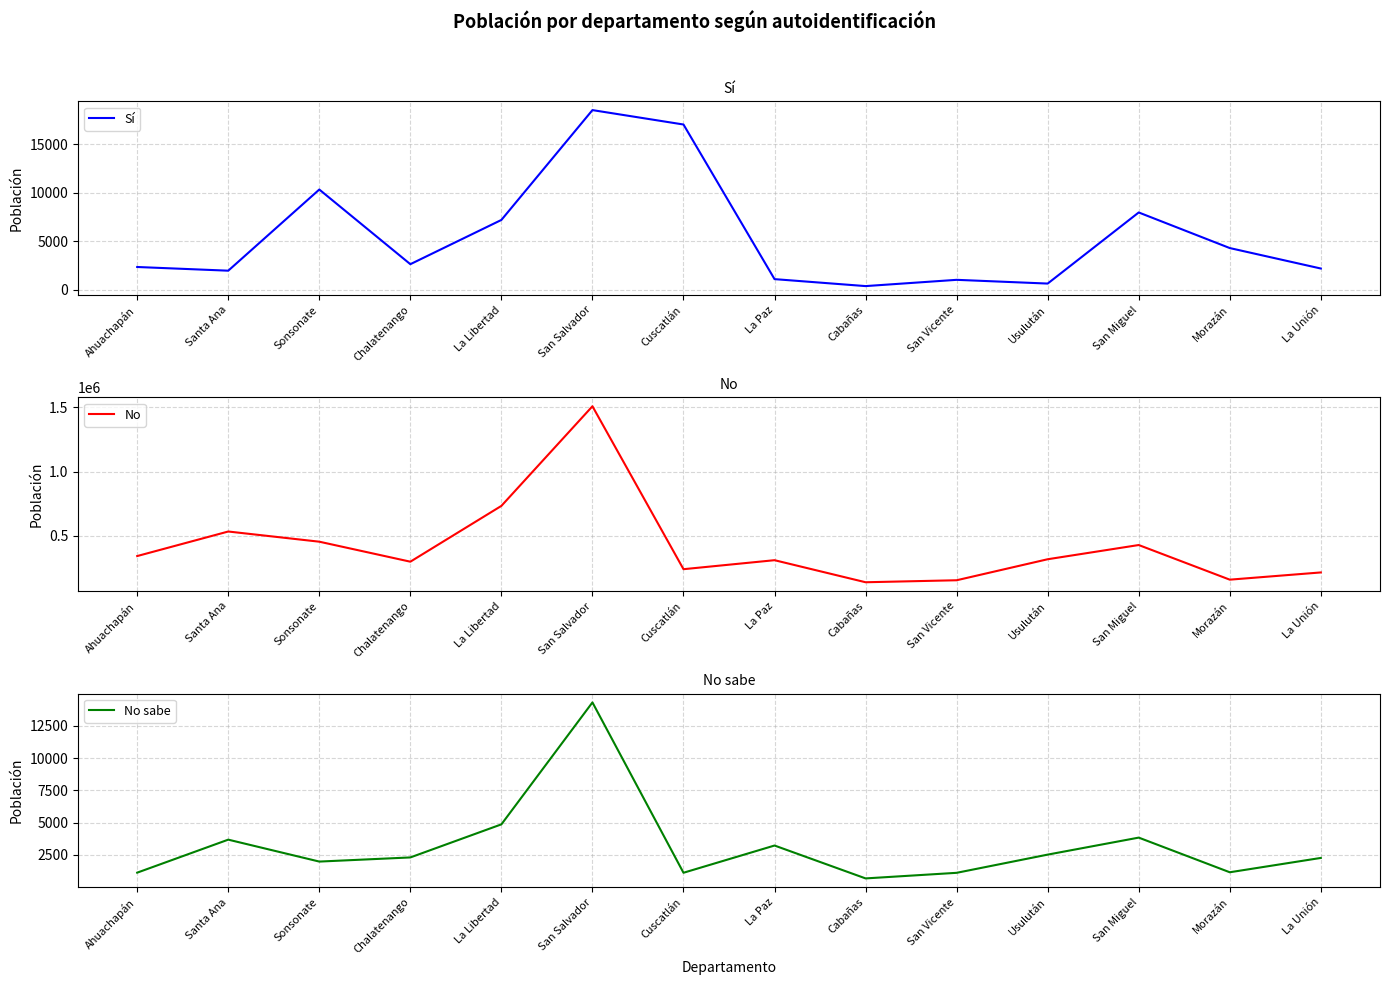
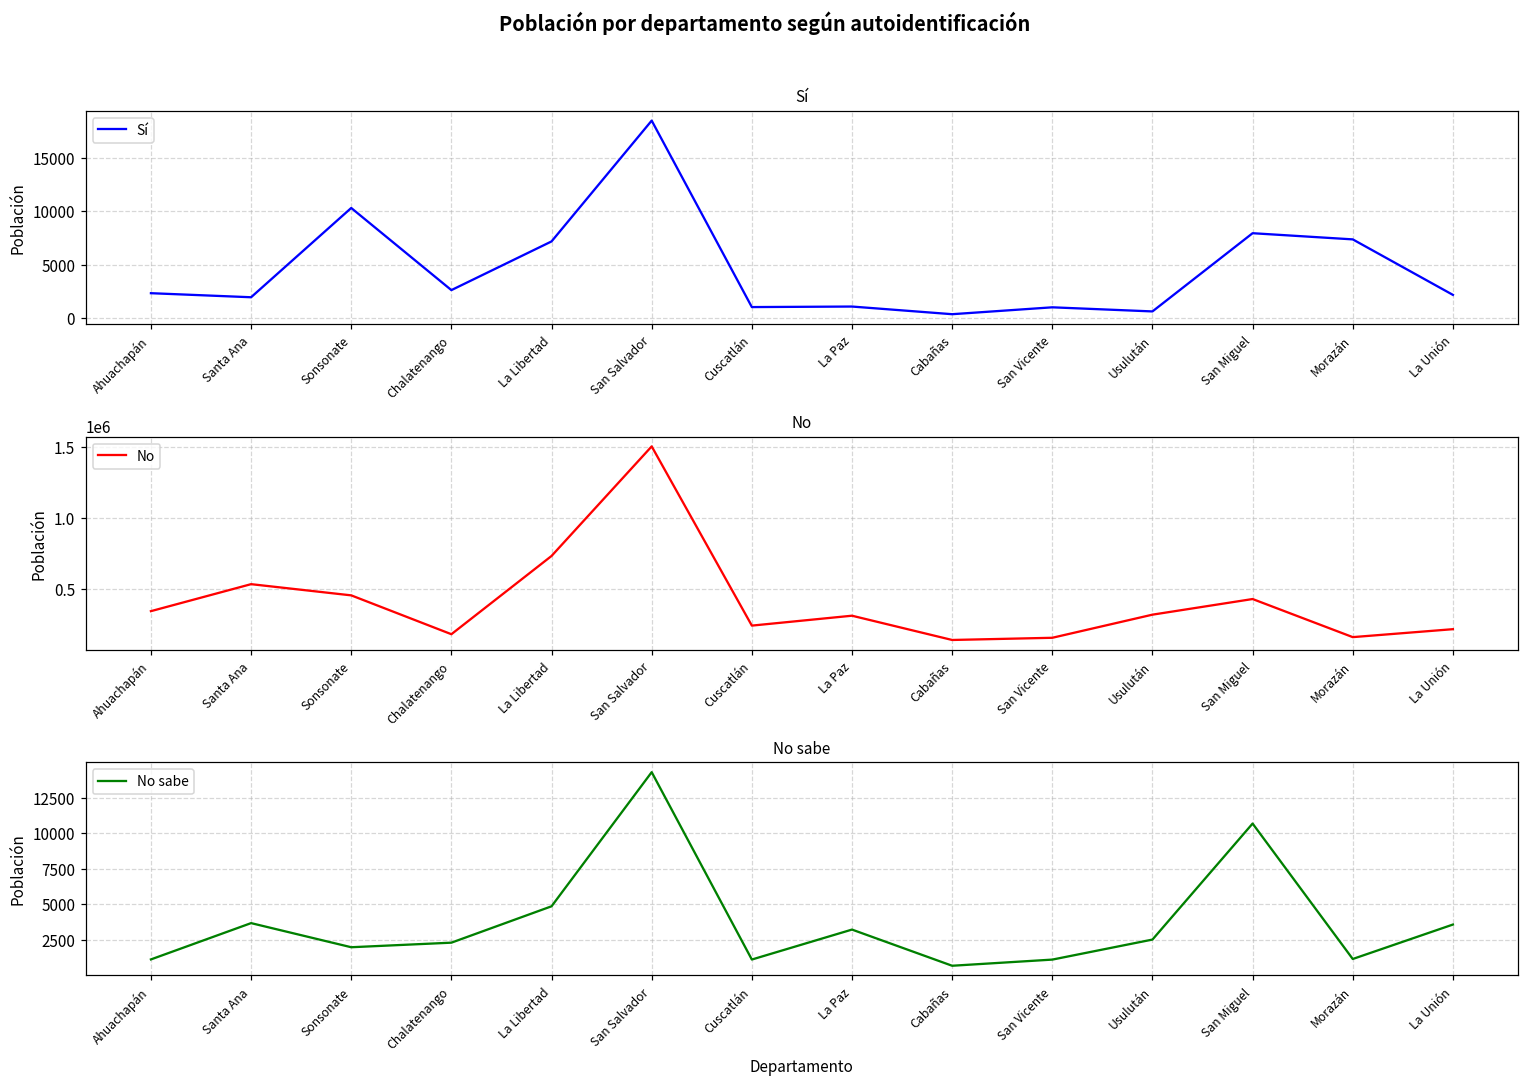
Sí, Cuscatlán: 17000 -> 1000
Sí, Morazán: 4000 -> 7000
No, Chalatenango: 300000 -> 180000
No sabe, San Miguel: 3800 -> 10700
No sabe, La Unión: 2300 -> 3600
